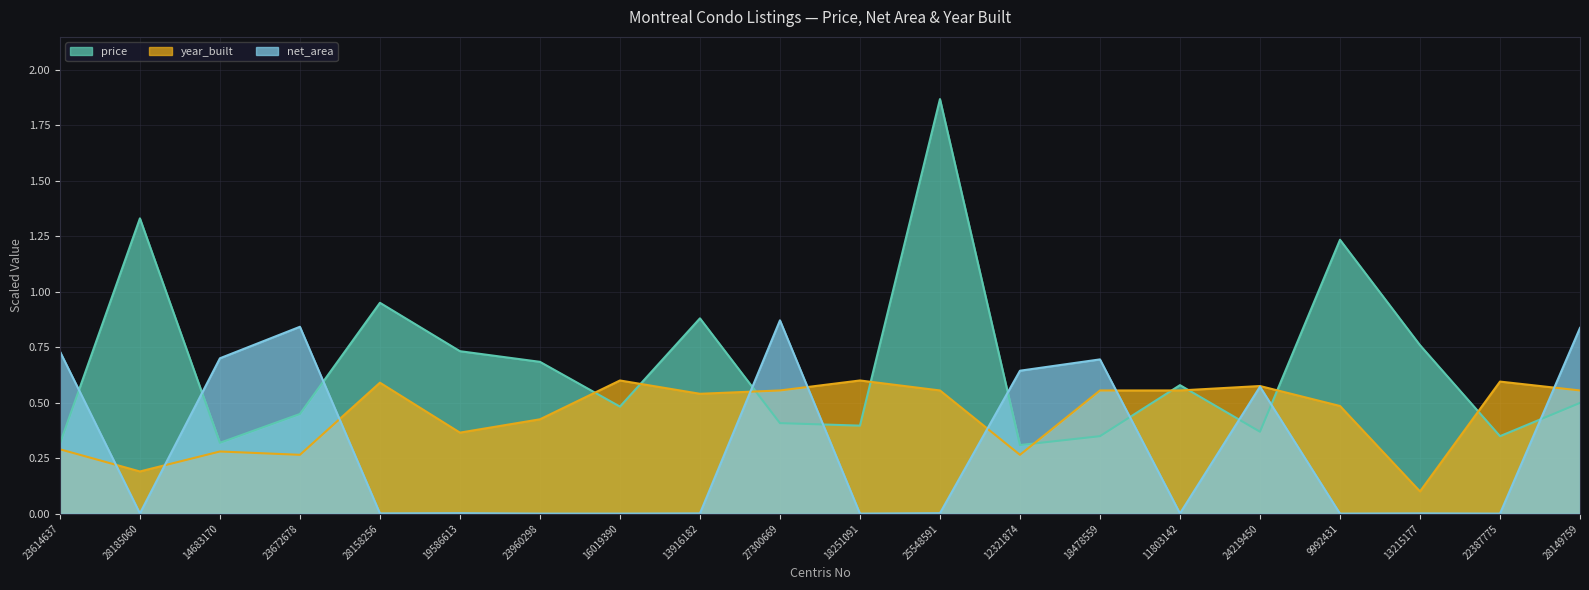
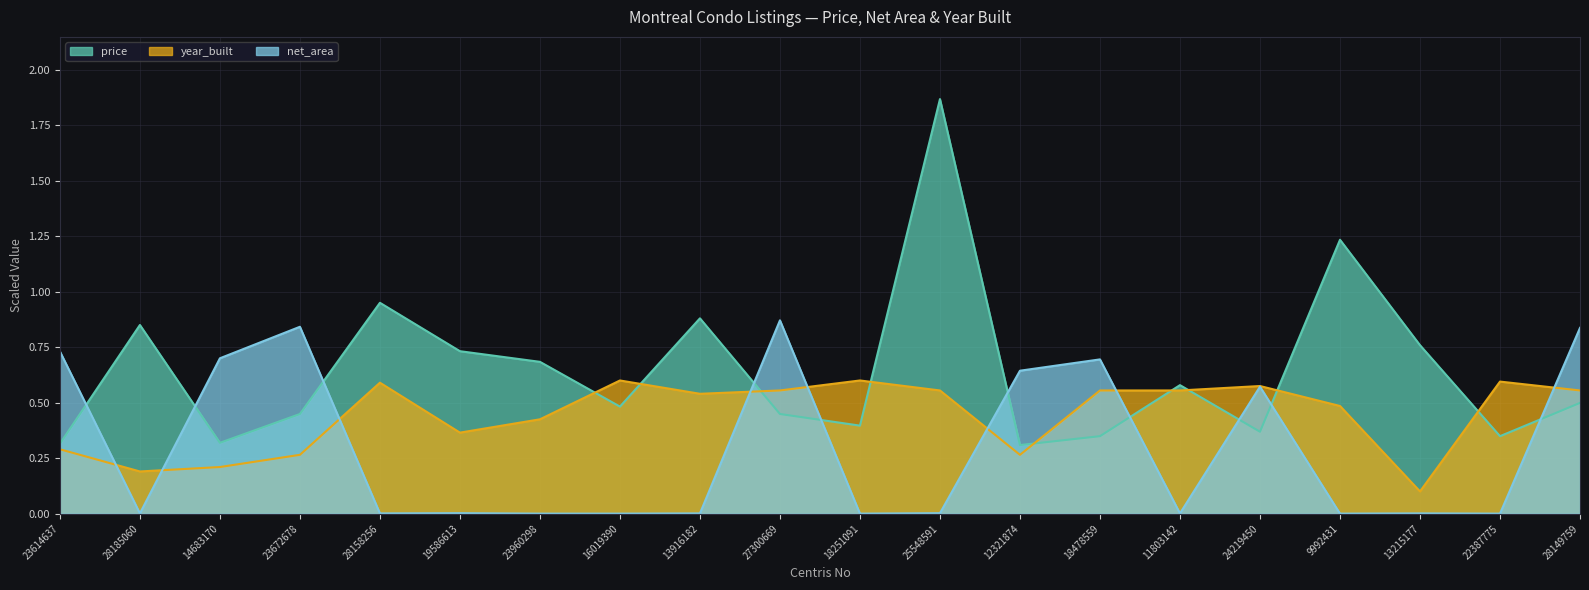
price, 28185060: 1.33 -> 0.85
year_built, 14683170: 0.28 -> 0.21
price, 27300669: 0.41 -> 0.45
